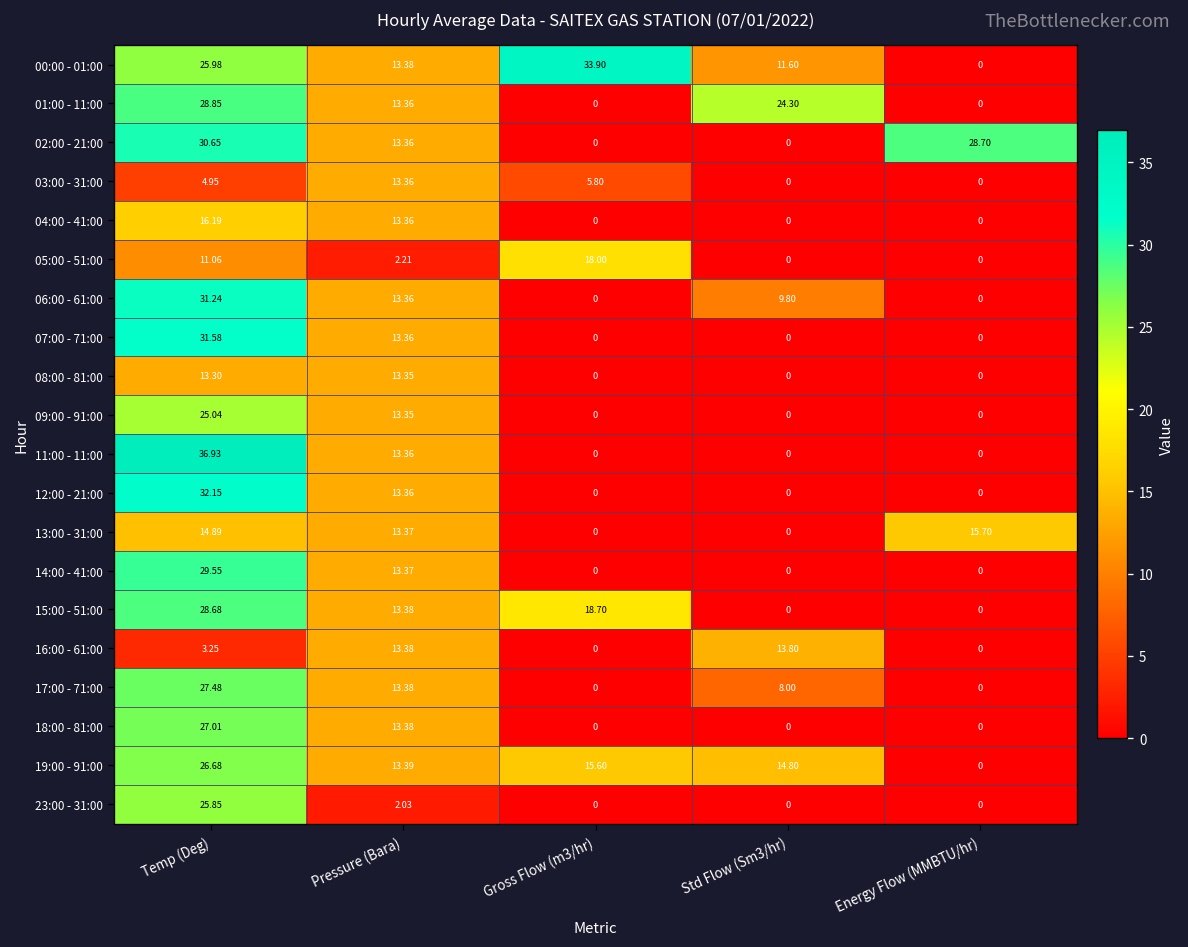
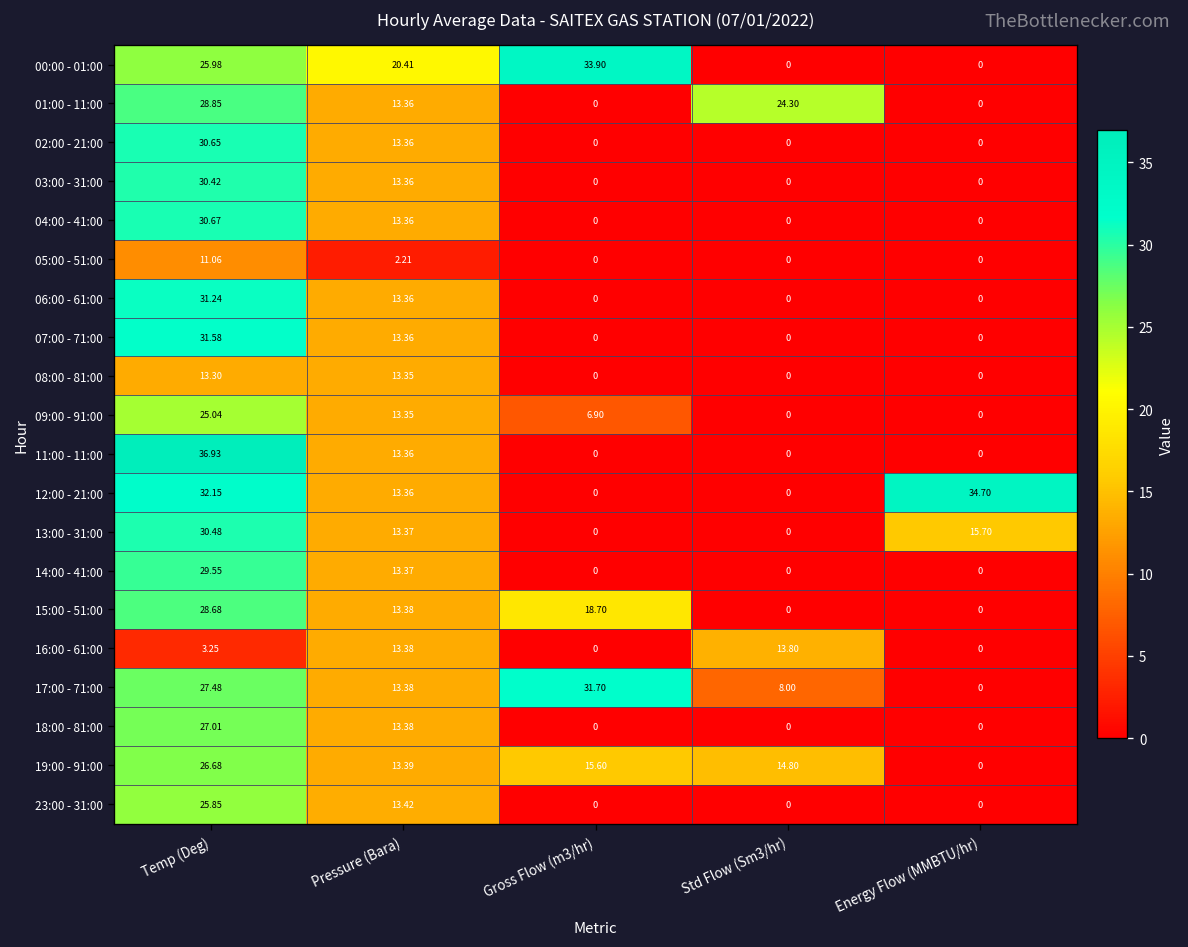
00:00 - 01:00, Pressure (Bara): 13.38 -> 20.41
00:00 - 01:00, Std Flow (Sm3/hr): 11.60 -> 0
02:00 - 21:00, Energy Flow (MMBTU/hr): 28.70 -> 0
03:00 - 31:00, Temp (Deg): 4.95 -> 30.42
03:00 - 31:00, Gross Flow (m3/hr): 5.80 -> 0
04:00 - 41:00, Temp (Deg): 16.19 -> 30.67
05:00 - 51:00, Gross Flow (m3/hr): 18.00 -> 0
06:00 - 61:00, Std Flow (Sm3/hr): 9.80 -> 0
09:00 - 91:00, Gross Flow (m3/hr): 0 -> 6.90
12:00 - 21:00, Energy Flow (MMBTU/hr): 0 -> 34.70
13:00 - 31:00, Temp (Deg): 14.89 -> 30.48
17:00 - 71:00, Gross Flow (m3/hr): 0 -> 31.70
23:00 - 31:00, Pressure (Bara): 2.03 -> 13.42
